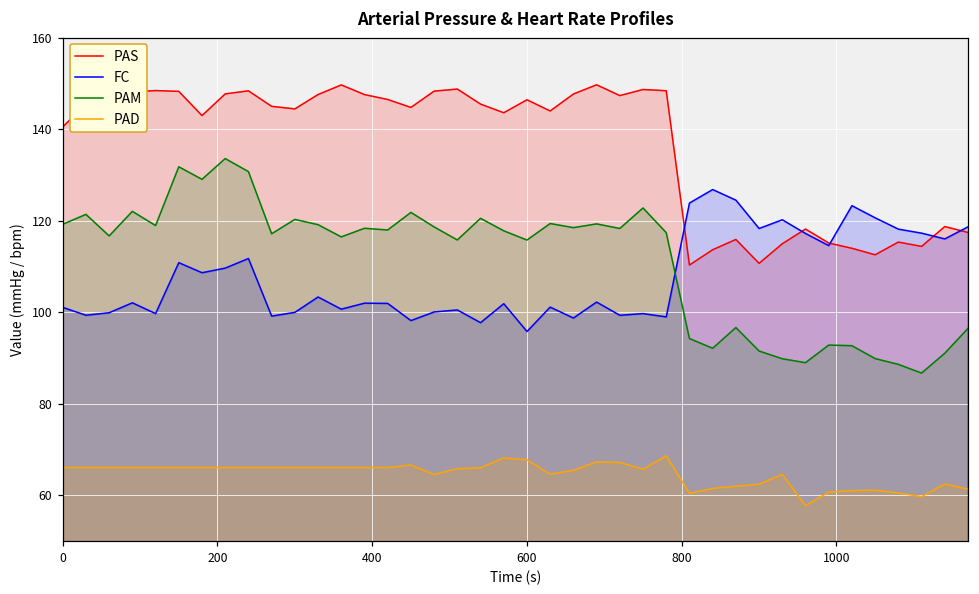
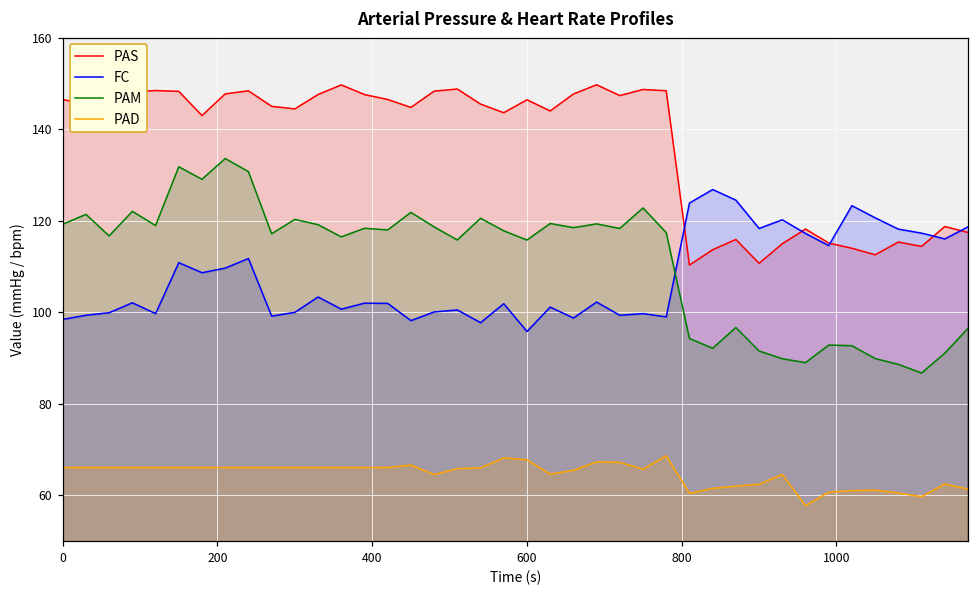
PAS, 0: 140 -> 146
FC, 0: 101 -> 98
